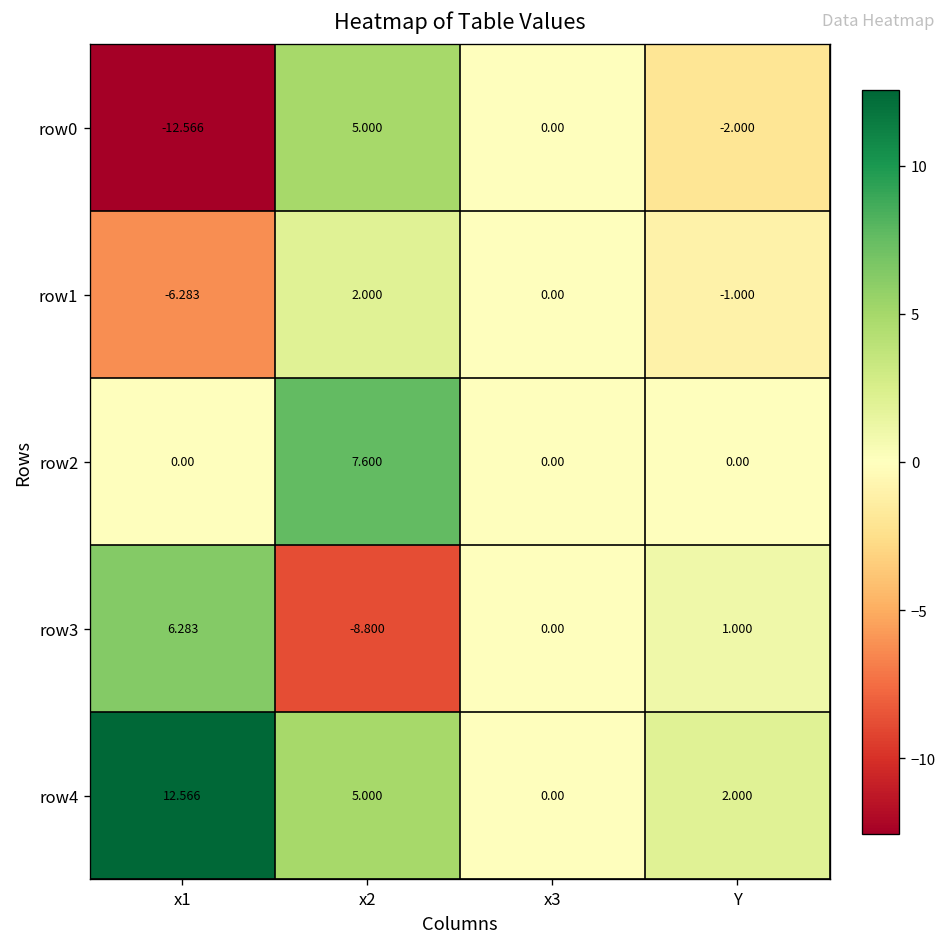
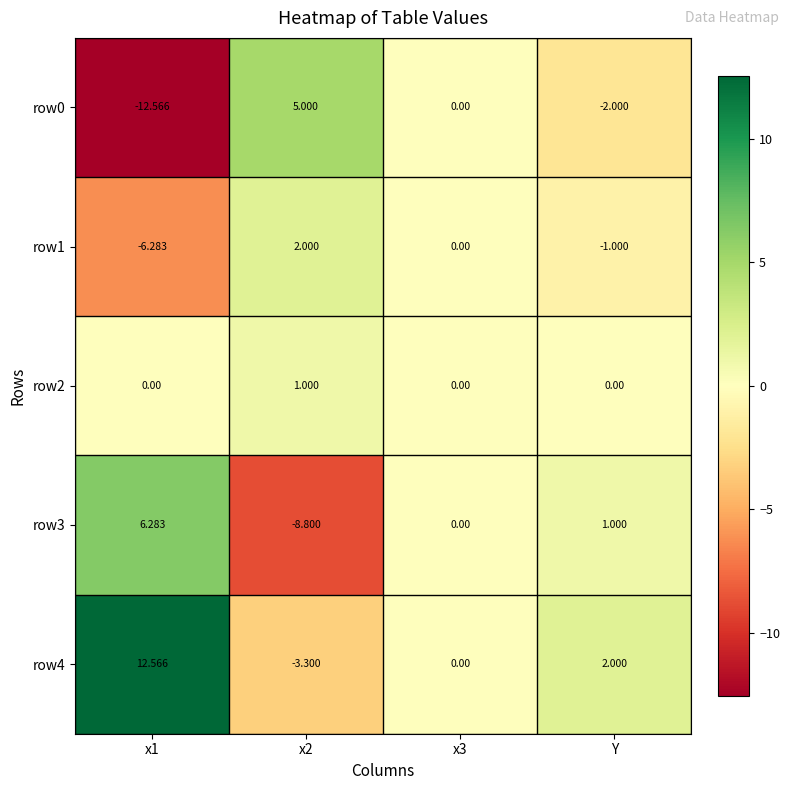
row2, x2: 7.600 -> 1.000
row4, x2: 5.000 -> -3.300
